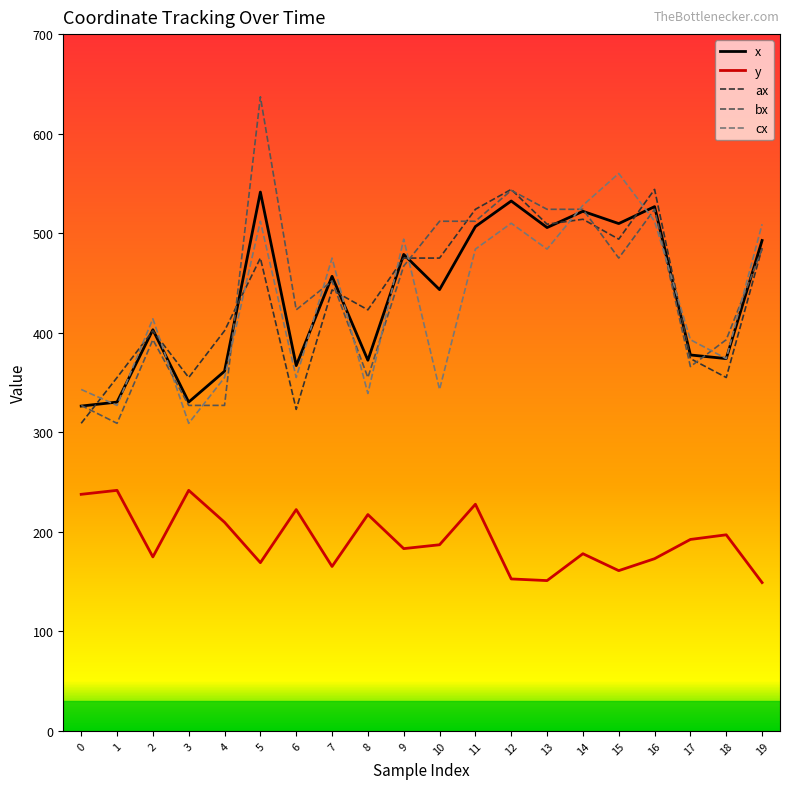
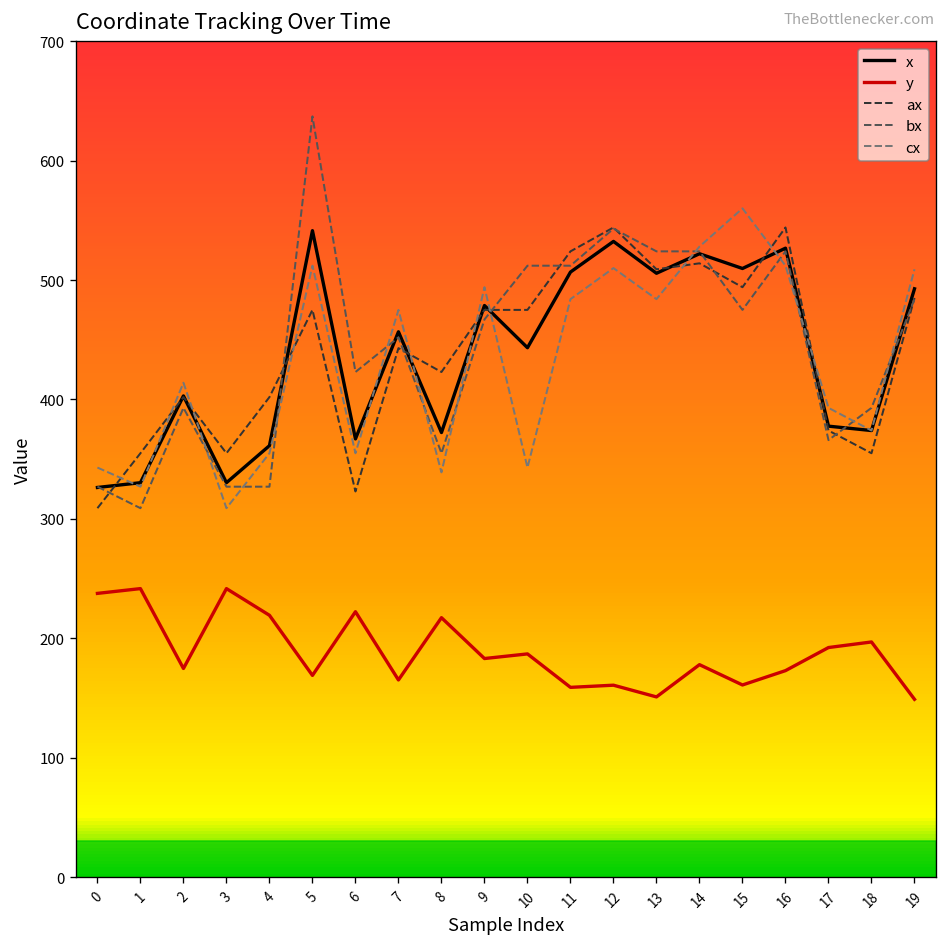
y, 4: 210 -> 220
y, 11: 230 -> 160
y, 12: 150 -> 160
